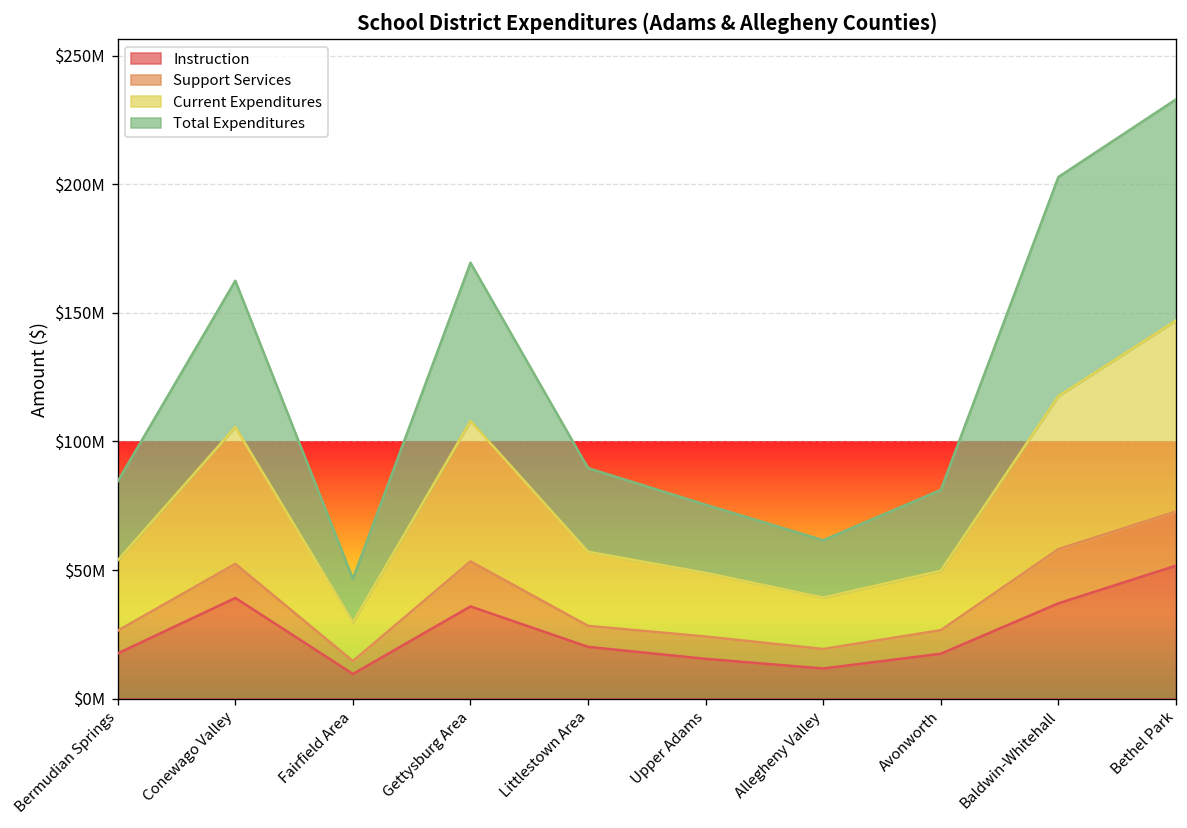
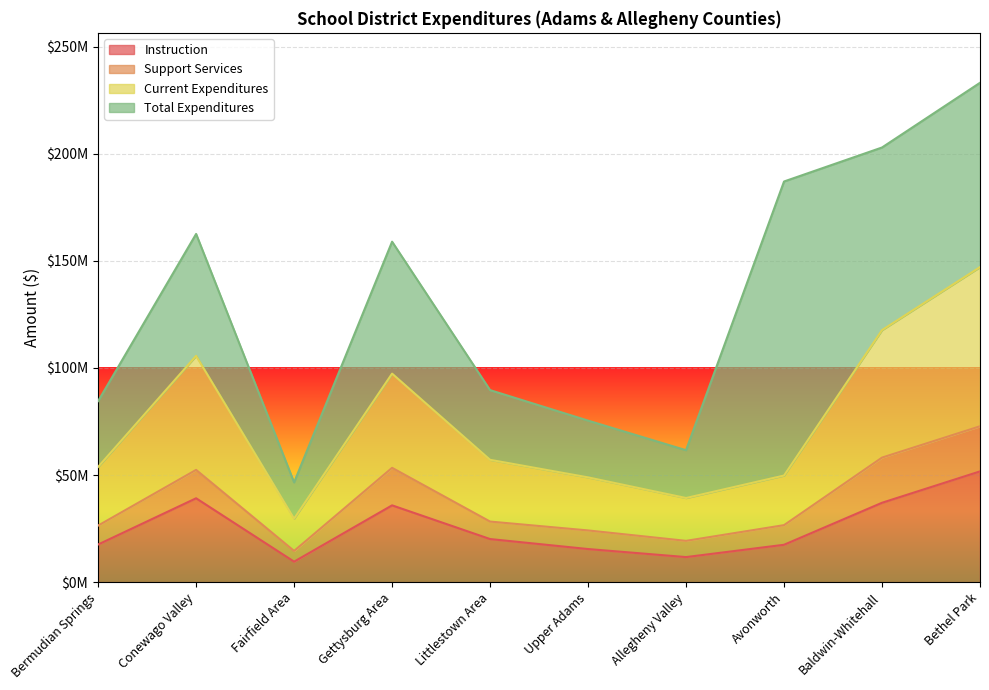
Current Expenditures, Gettysburg Area: $55000000 -> $44000000
Total Expenditures, Avonworth: $31000000 -> $137000000
